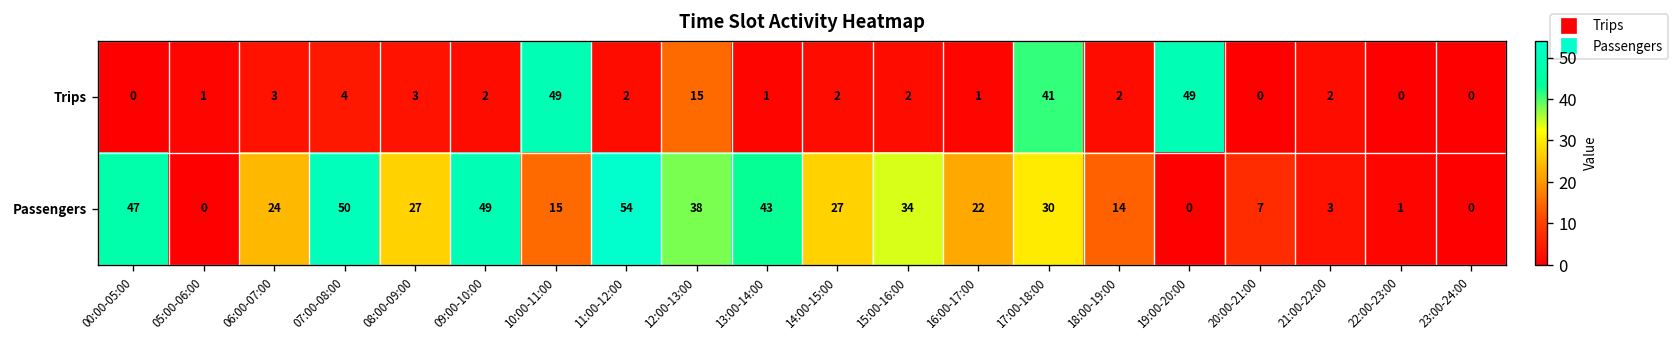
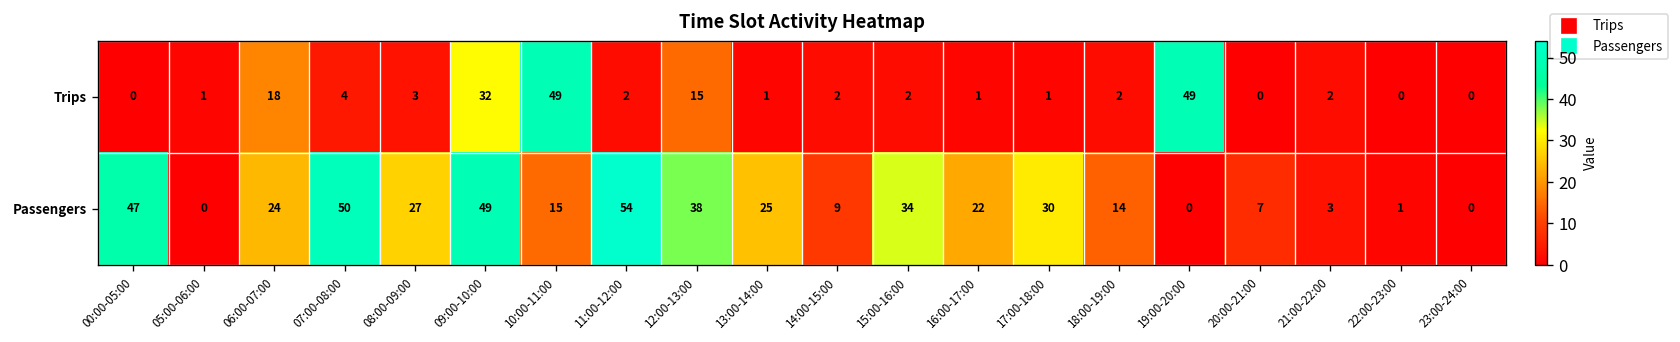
Trips, 06:00-07:00: 3 -> 18
Trips, 09:00-10:00: 2 -> 32
Trips, 17:00-18:00: 41 -> 1
Passengers, 13:00-14:00: 43 -> 25
Passengers, 14:00-15:00: 27 -> 9
